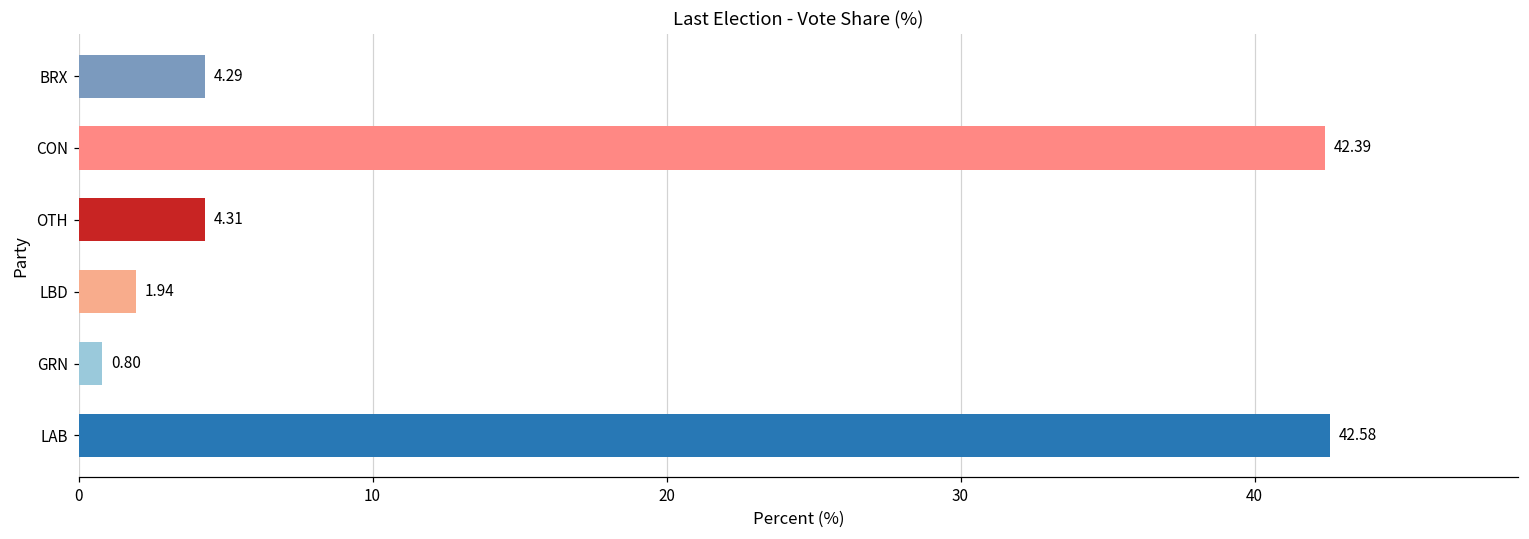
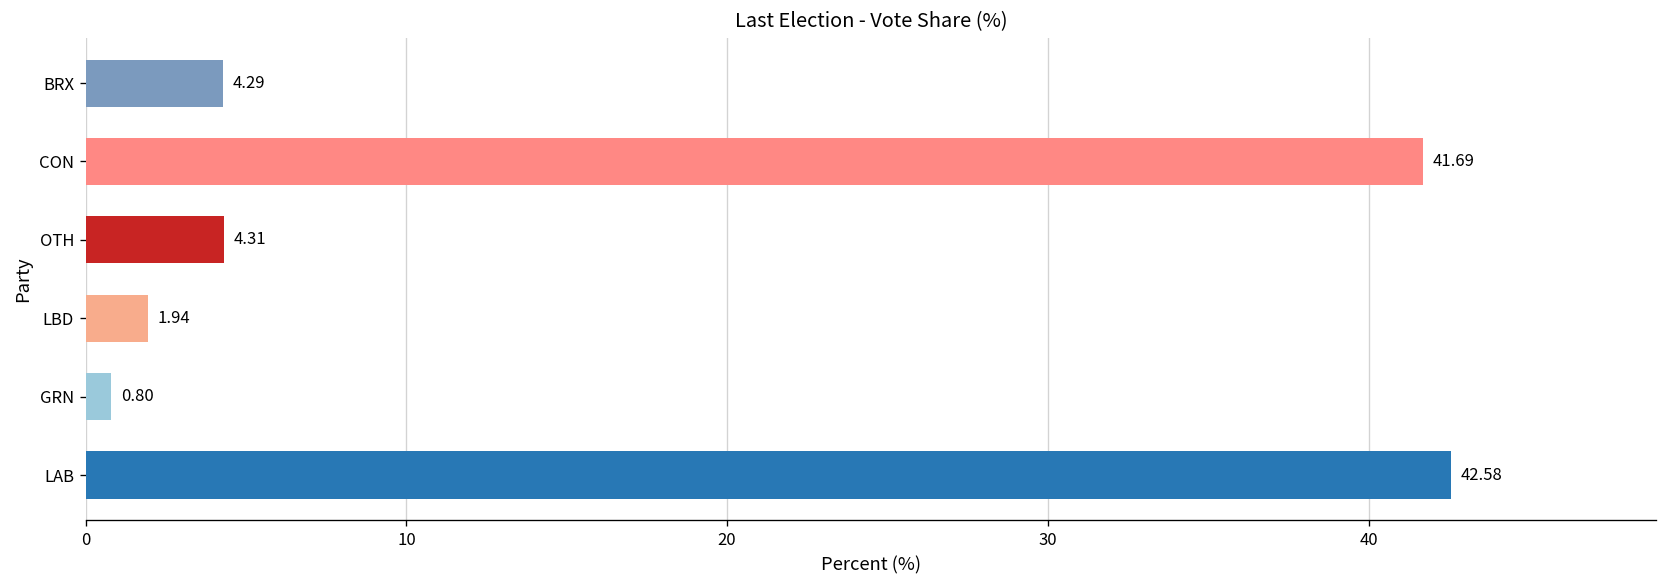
CON: 42.39 -> 41.69
